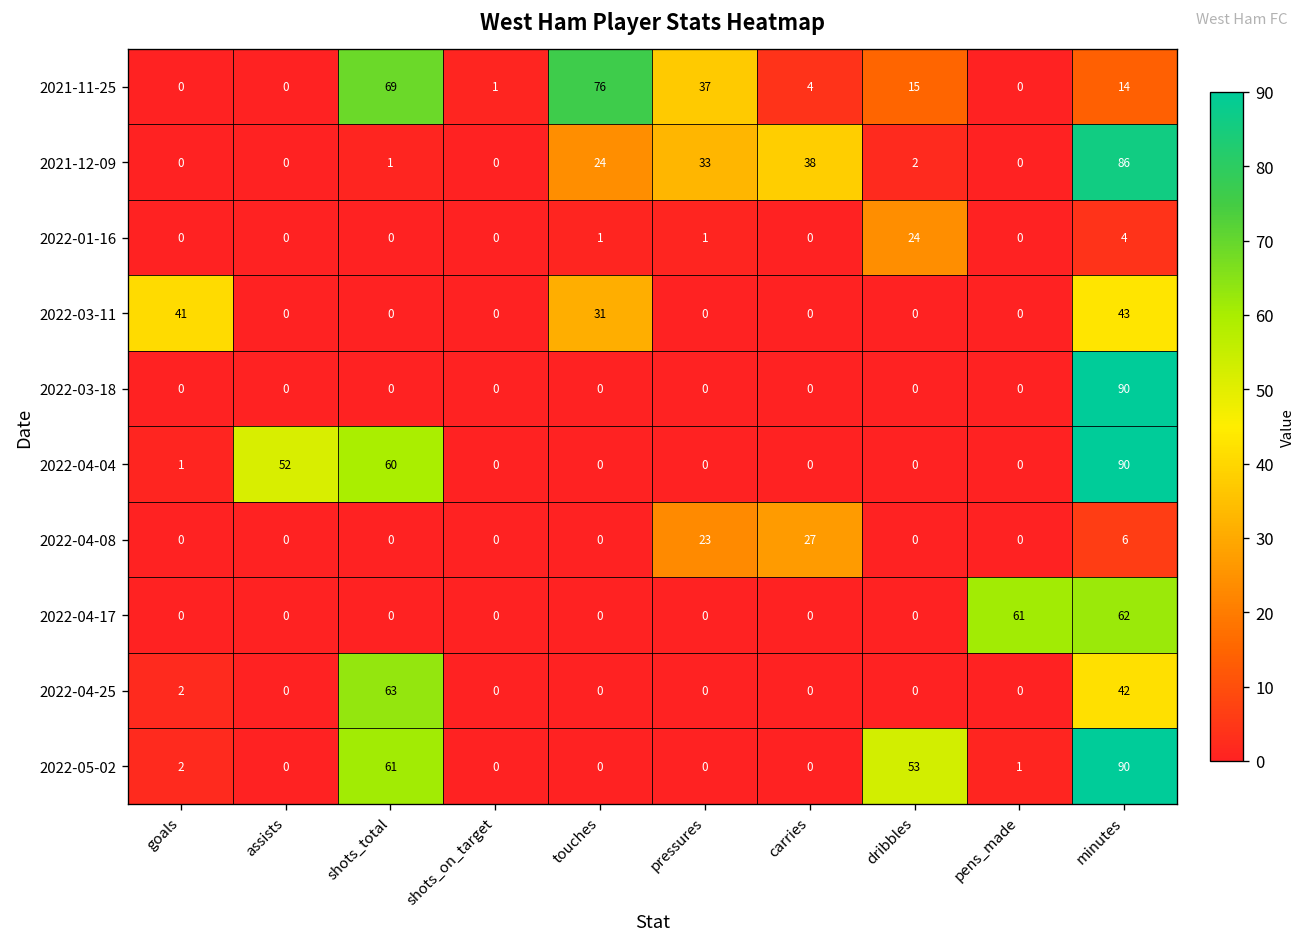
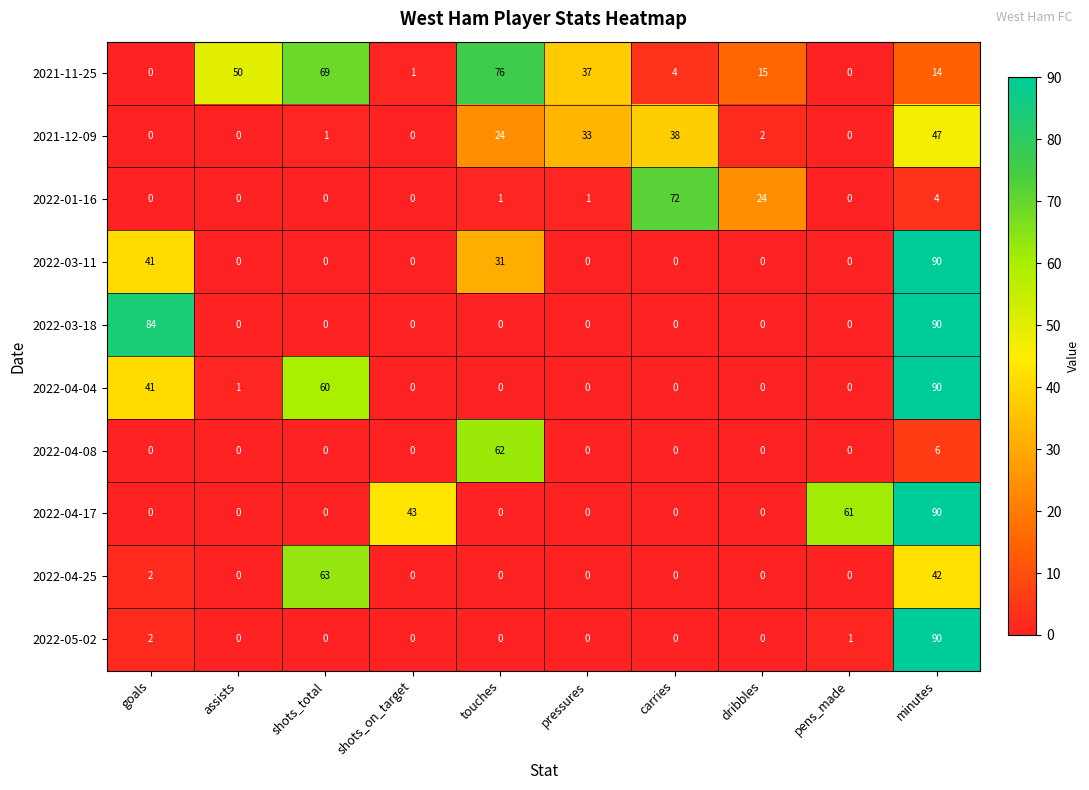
2021-11-25, assists: 0 -> 50
2021-12-09, minutes: 86 -> 47
2022-01-16, carries: 0 -> 72
2022-03-11, minutes: 43 -> 90
2022-03-18, goals: 0 -> 84
2022-04-04, goals: 1 -> 41
2022-04-04, assists: 52 -> 1
2022-04-08, touches: 0 -> 62
2022-04-08, pressures: 23 -> 0
2022-04-08, carries: 27 -> 0
2022-04-17, shots_on_target: 0 -> 43
2022-04-17, minutes: 62 -> 90
2022-05-02, shots_total: 61 -> 0
2022-05-02, dribbles: 53 -> 0
